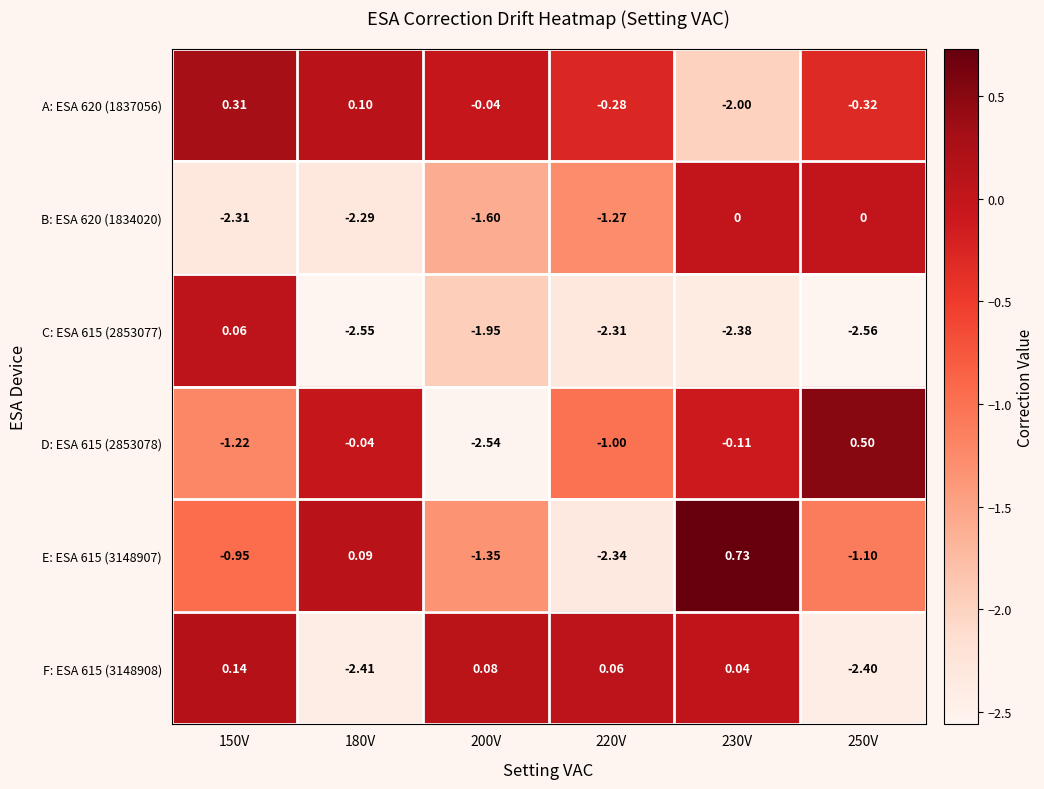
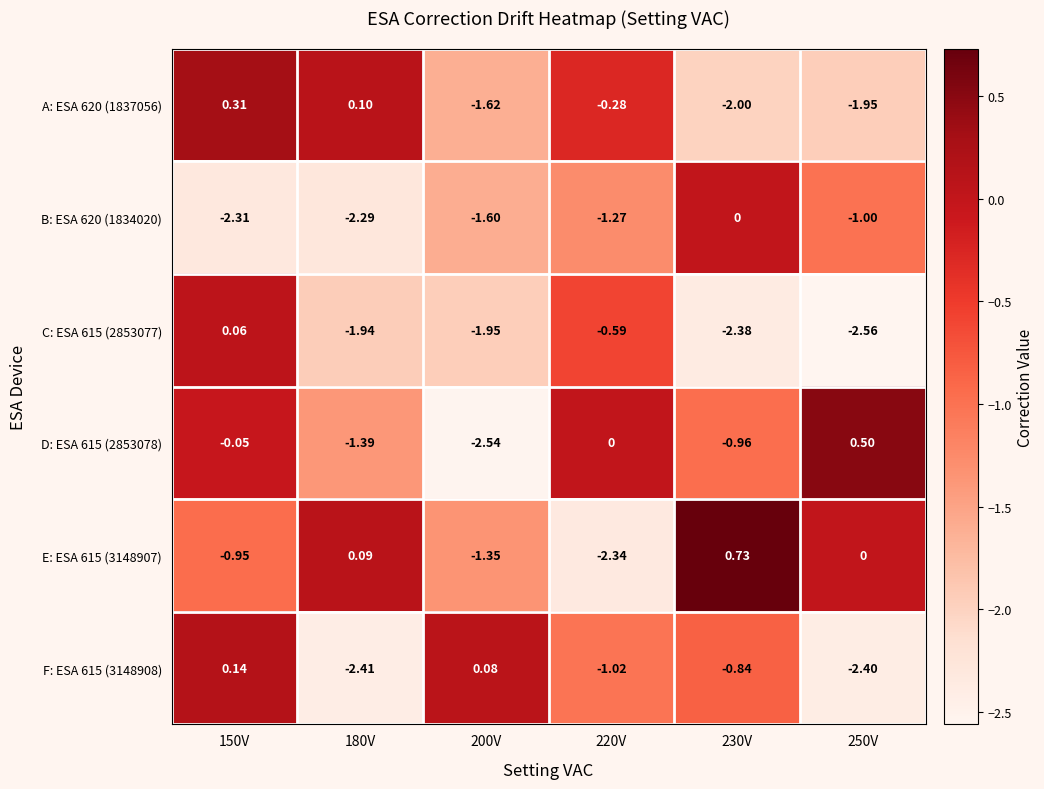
A: ESA 620 (1837056), 200V: -0.04 -> -1.62
A: ESA 620 (1837056), 250V: -0.32 -> -1.95
B: ESA 620 (1834020), 250V: 0 -> -1.00
C: ESA 615 (2853077), 180V: -2.55 -> -1.94
C: ESA 615 (2853077), 220V: -2.31 -> -0.59
D: ESA 615 (2853078), 150V: -1.22 -> -0.05
D: ESA 615 (2853078), 180V: -0.04 -> -1.39
D: ESA 615 (2853078), 220V: -1.00 -> 0
D: ESA 615 (2853078), 230V: -0.11 -> -0.96
E: ESA 615 (3148907), 250V: -1.10 -> 0
F: ESA 615 (3148908), 220V: 0.06 -> -1.02
F: ESA 615 (3148908), 230V: 0.04 -> -0.84
